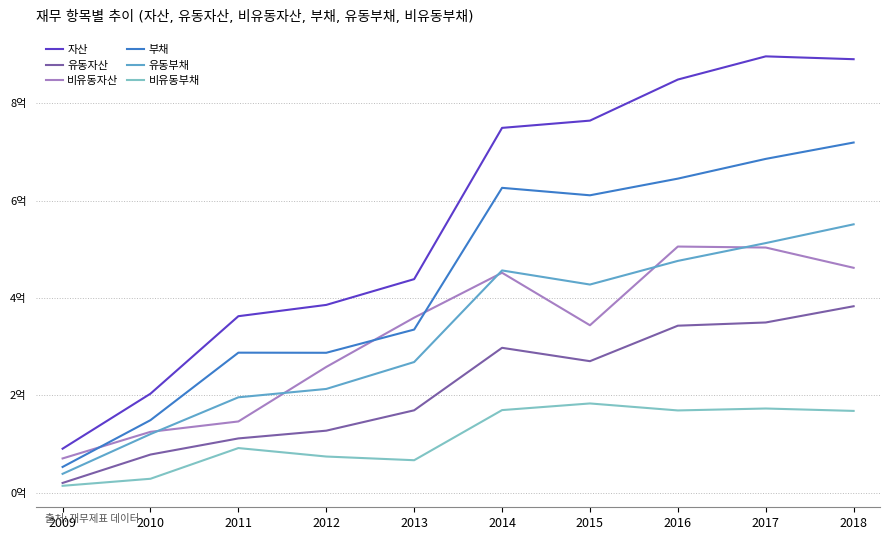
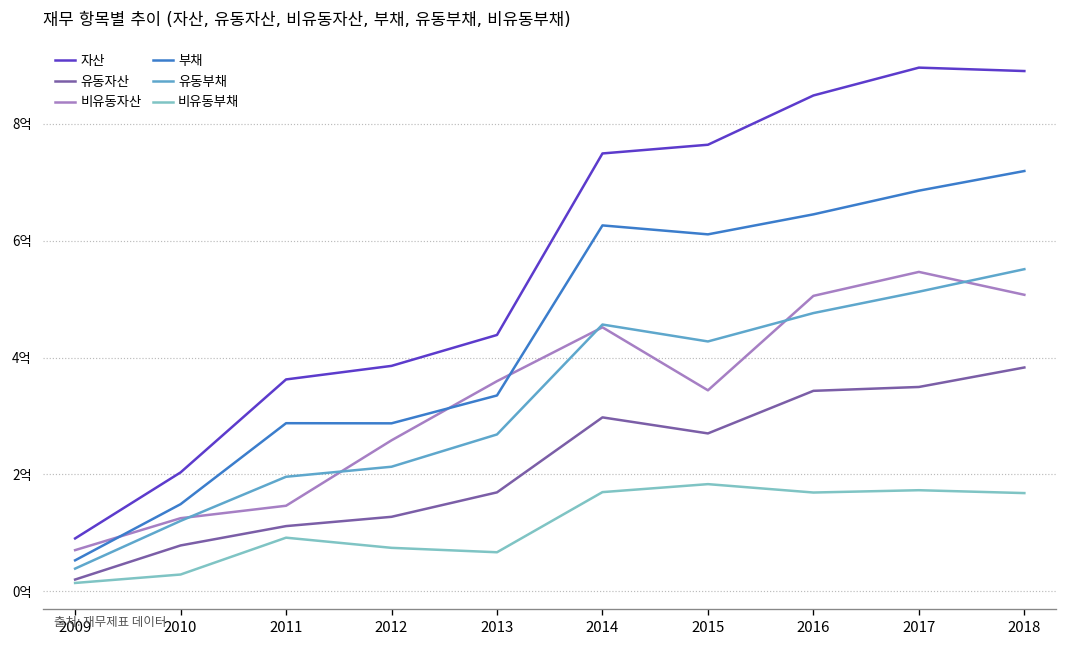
비유동자산, 2017: 5.0억 -> 5.5억
비유동자산, 2018: 4.6억 -> 5.1억
